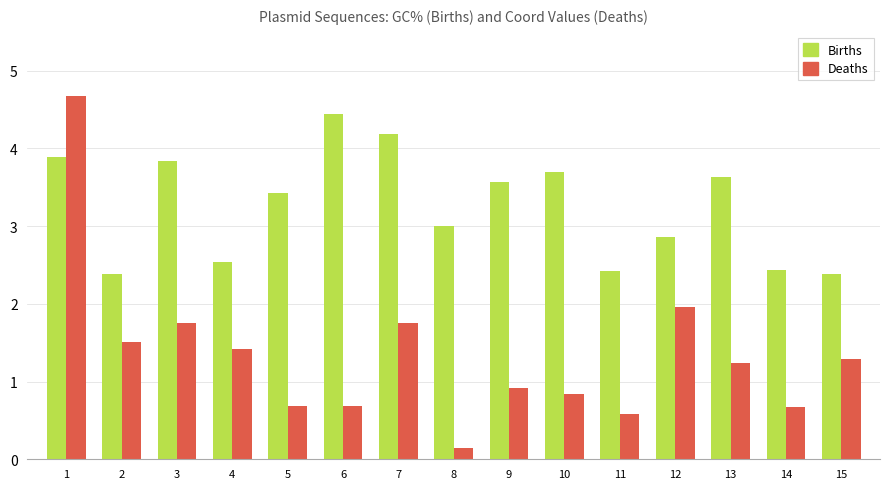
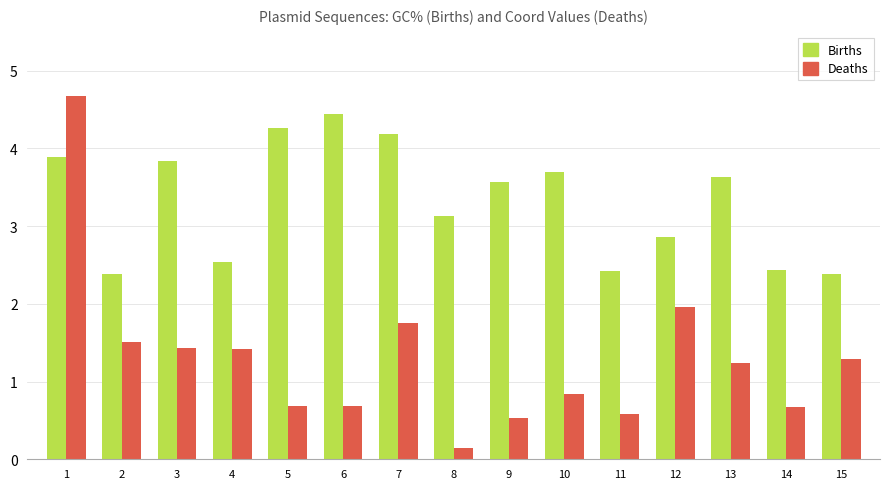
Deaths, 3: 1.8 -> 1.4
Births, 5: 3.4 -> 4.3
Births, 8: 3.0 -> 3.1
Deaths, 9: 0.9 -> 0.5
